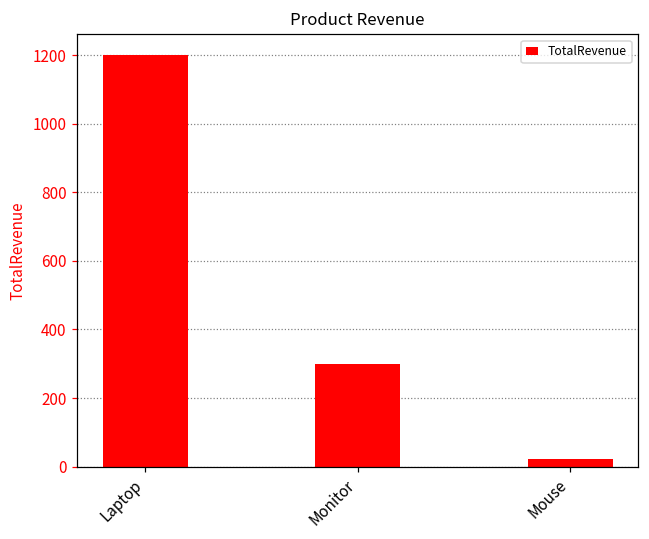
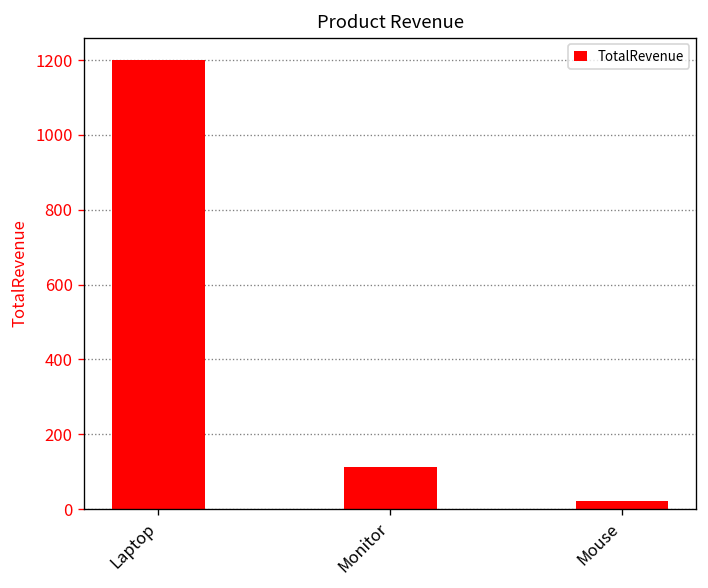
Monitor: 300 -> 110
